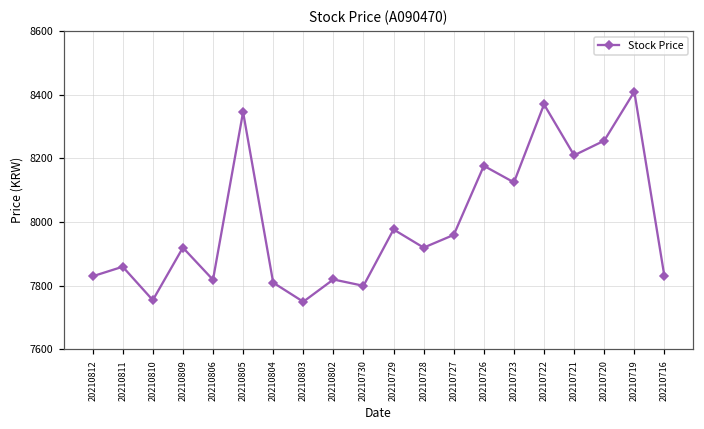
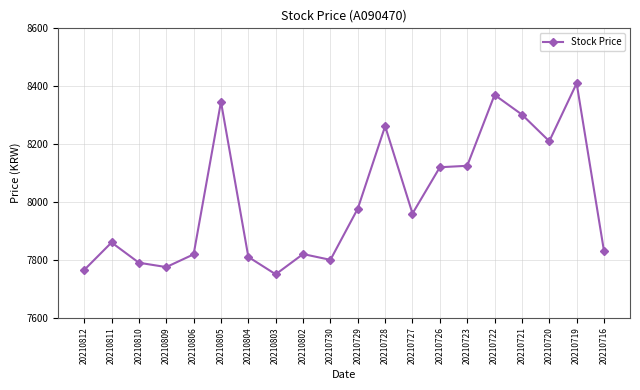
20210812: 7830 -> 7770
20210810: 7760 -> 7790
20210809: 7920 -> 7780
20210728: 7920 -> 8260
20210726: 8180 -> 8120
20210721: 8210 -> 8300
20210720: 8260 -> 8210
